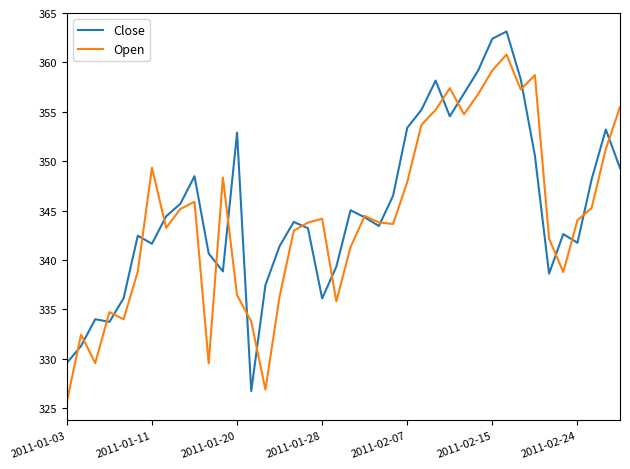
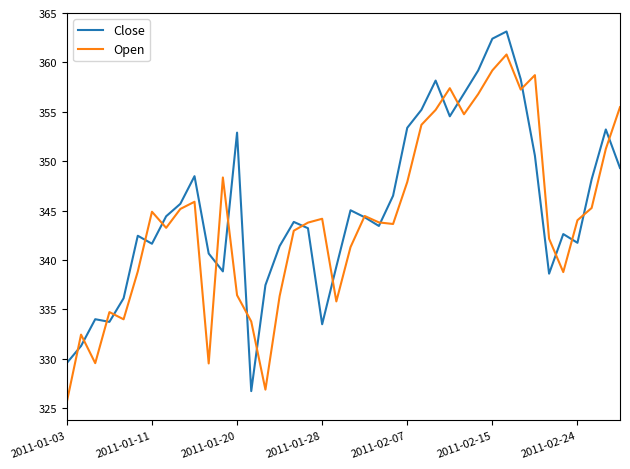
Open, 2011-01-11: 349 -> 345
Close, 2011-01-28: 336 -> 333
